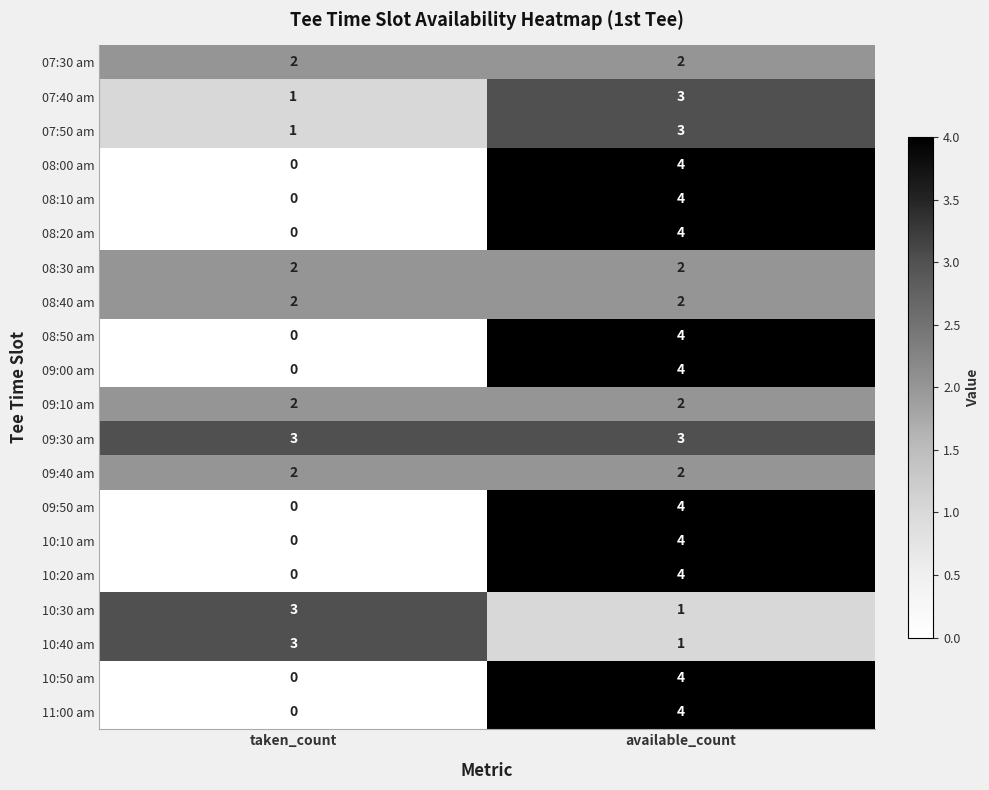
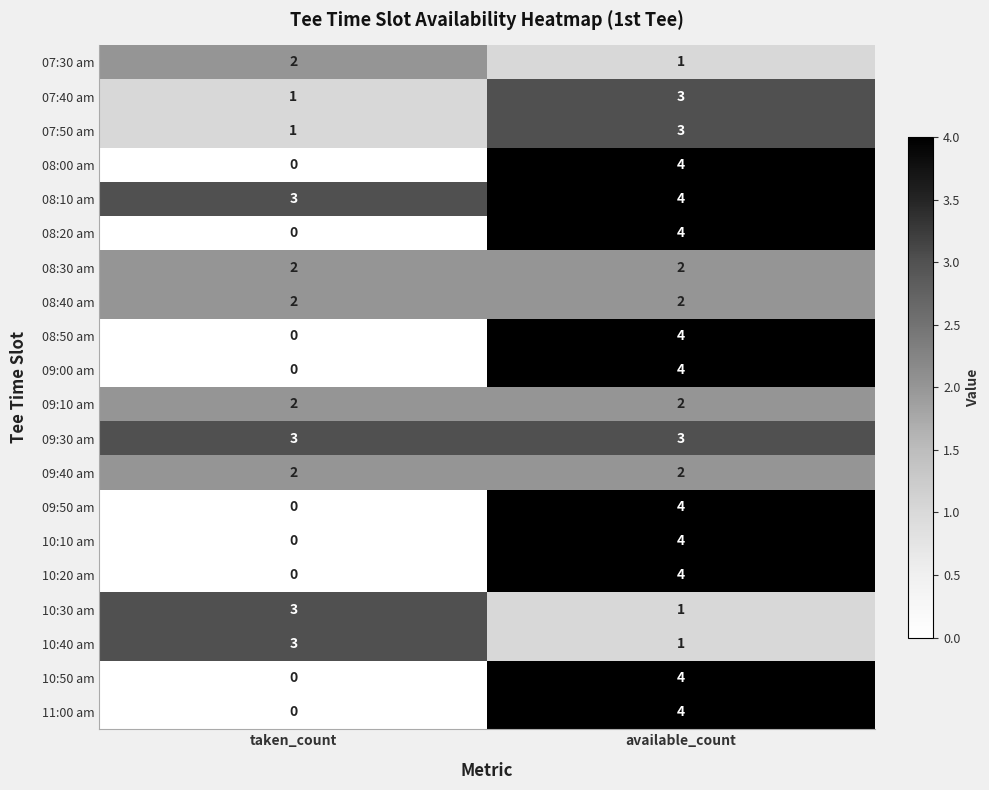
07:30 am, available_count: 2 -> 1
08:10 am, taken_count: 0 -> 3
